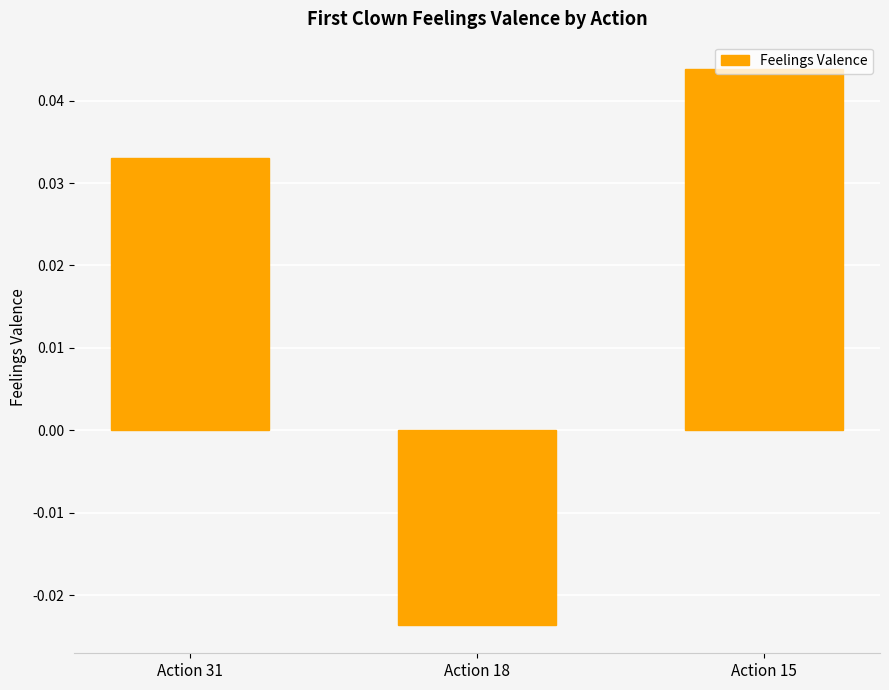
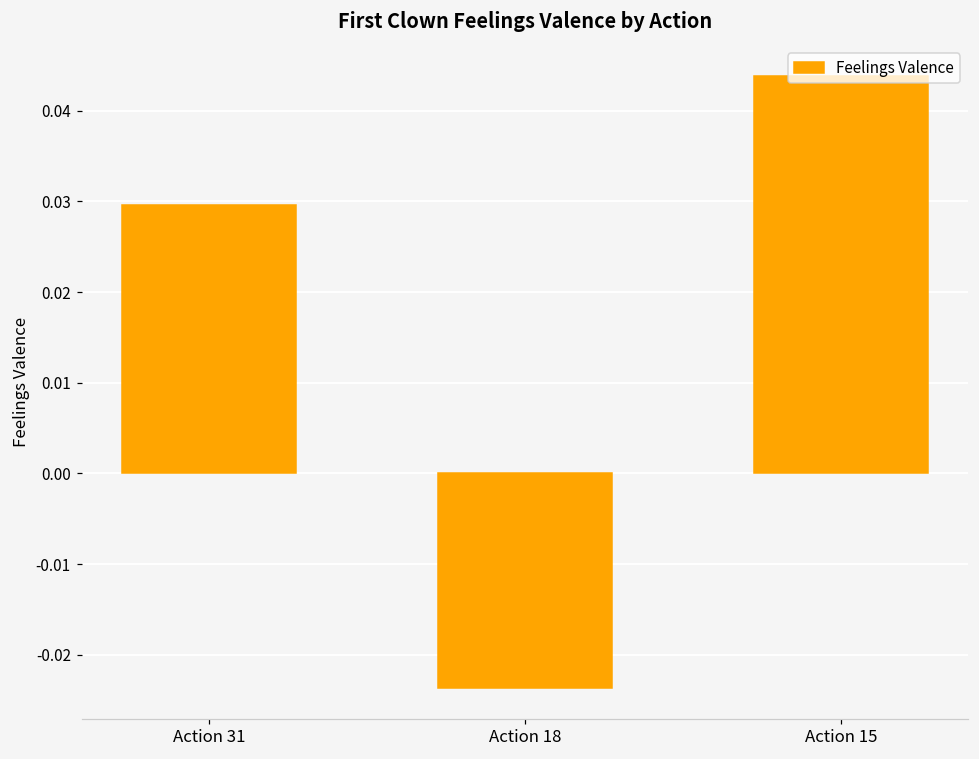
Action 31: 0.033 -> 0.030
